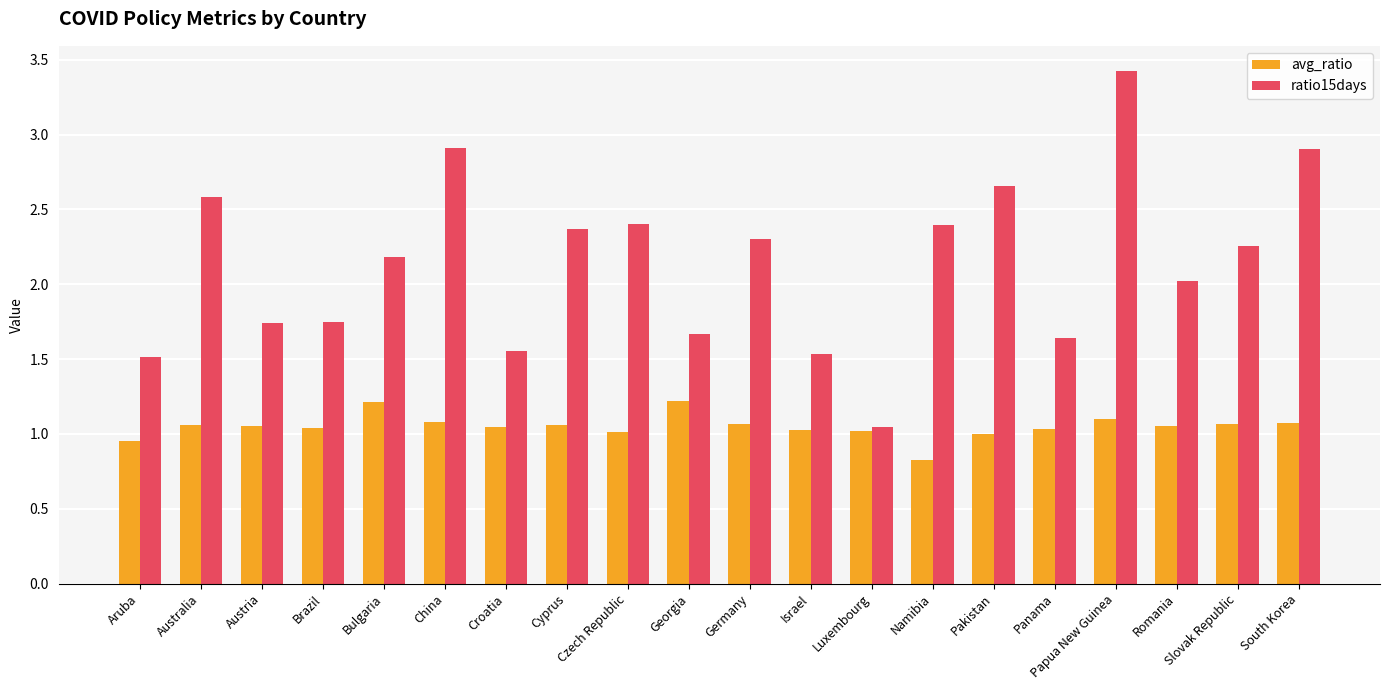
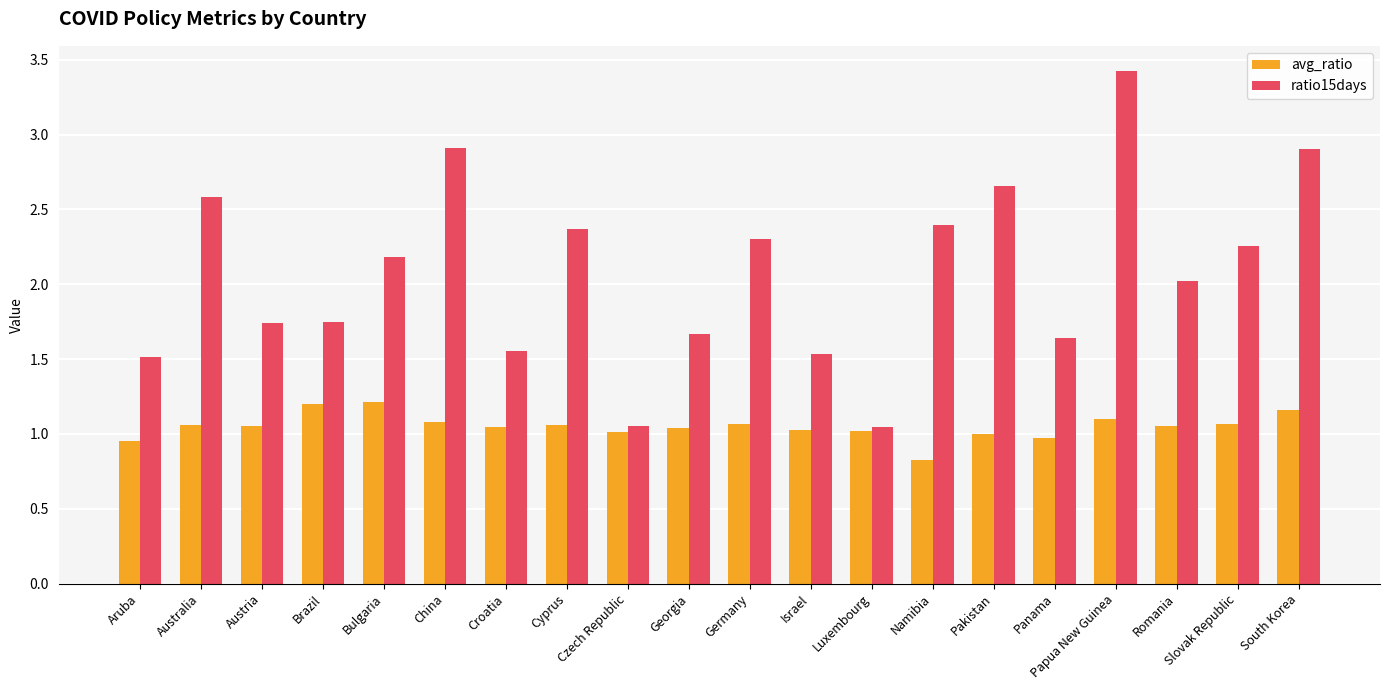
avg_ratio, Brazil: 1.04 -> 1.20
ratio15days, Czech Republic: 2.40 -> 1.05
avg_ratio, Georgia: 1.22 -> 1.04
avg_ratio, Panama: 1.04 -> 0.98
avg_ratio, South Korea: 1.08 -> 1.16
